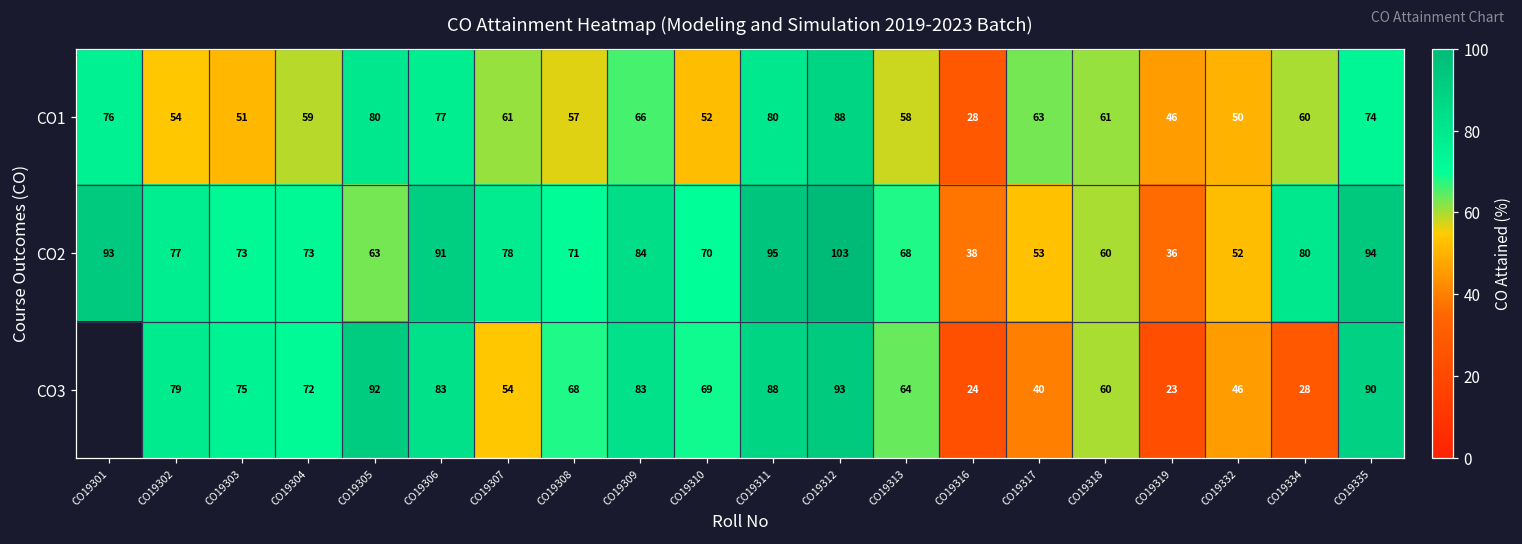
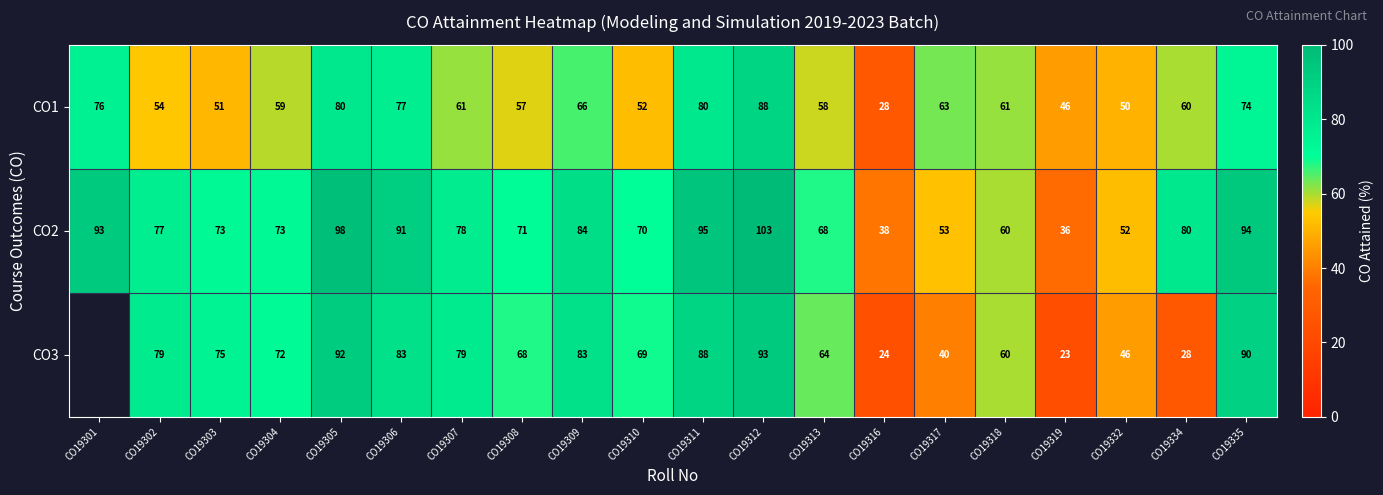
CO2, CO19305: 63 -> 98
CO3, CO19307: 54 -> 79
